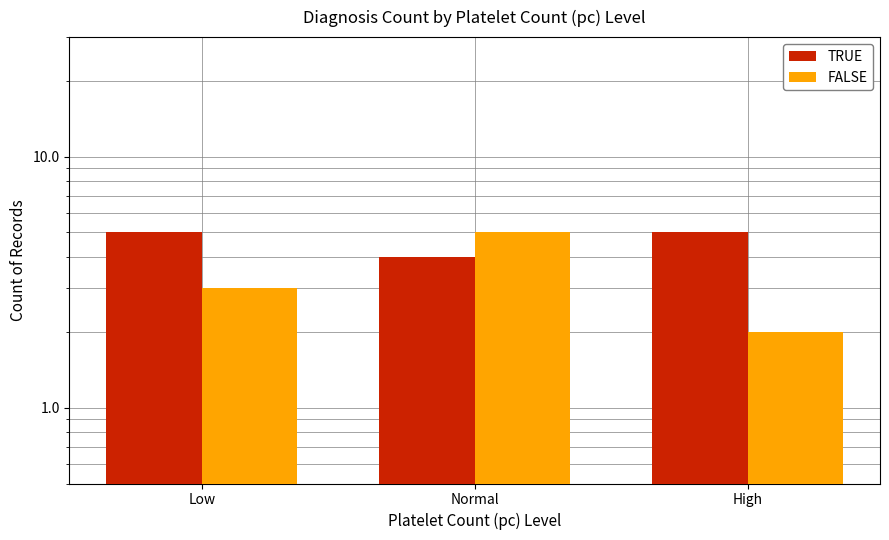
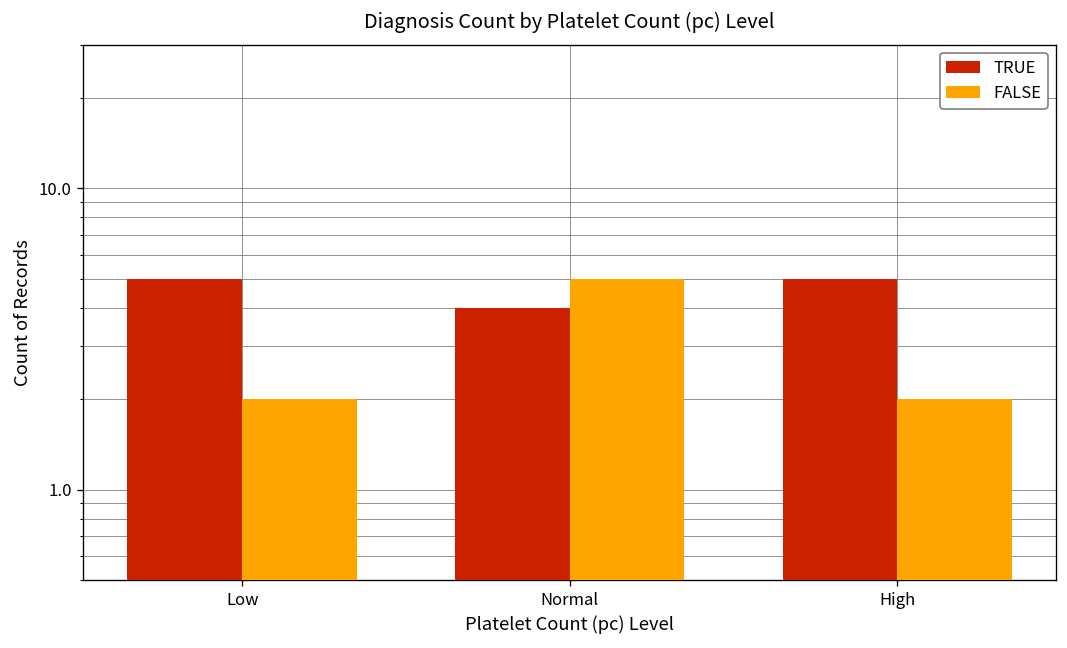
FALSE, Low: 3 -> 2
